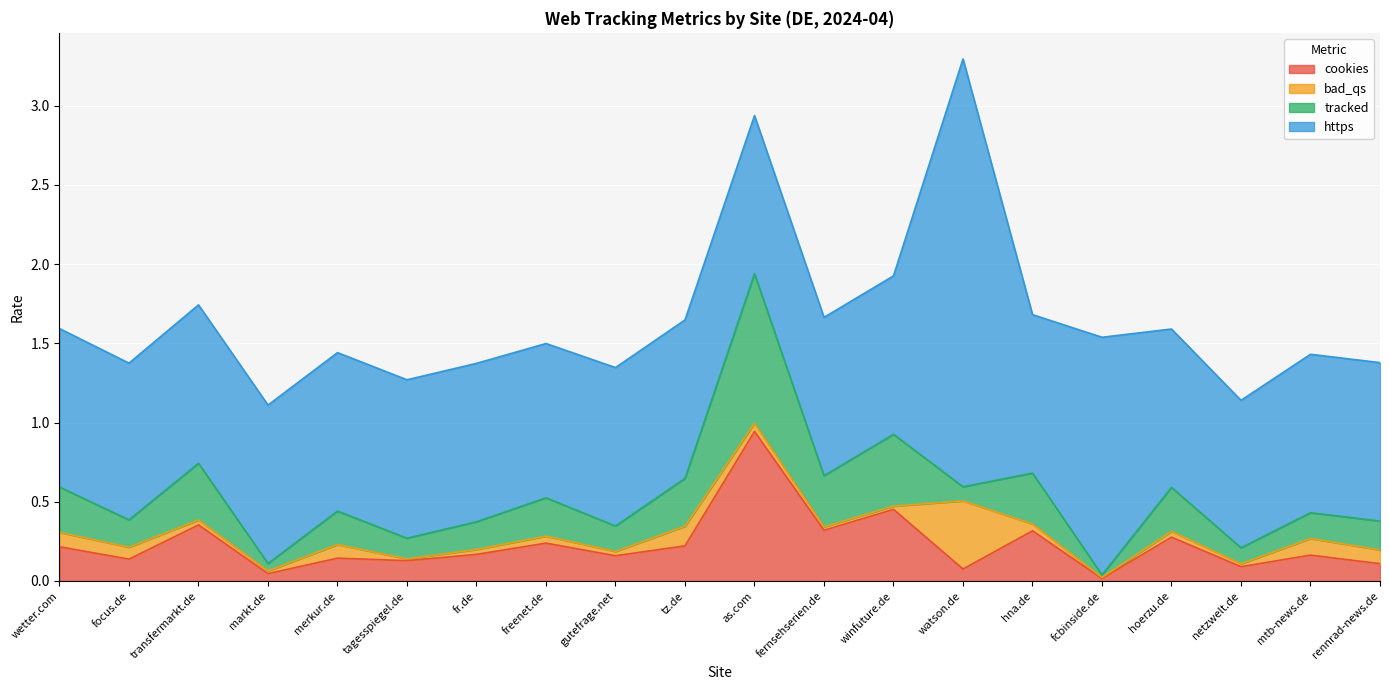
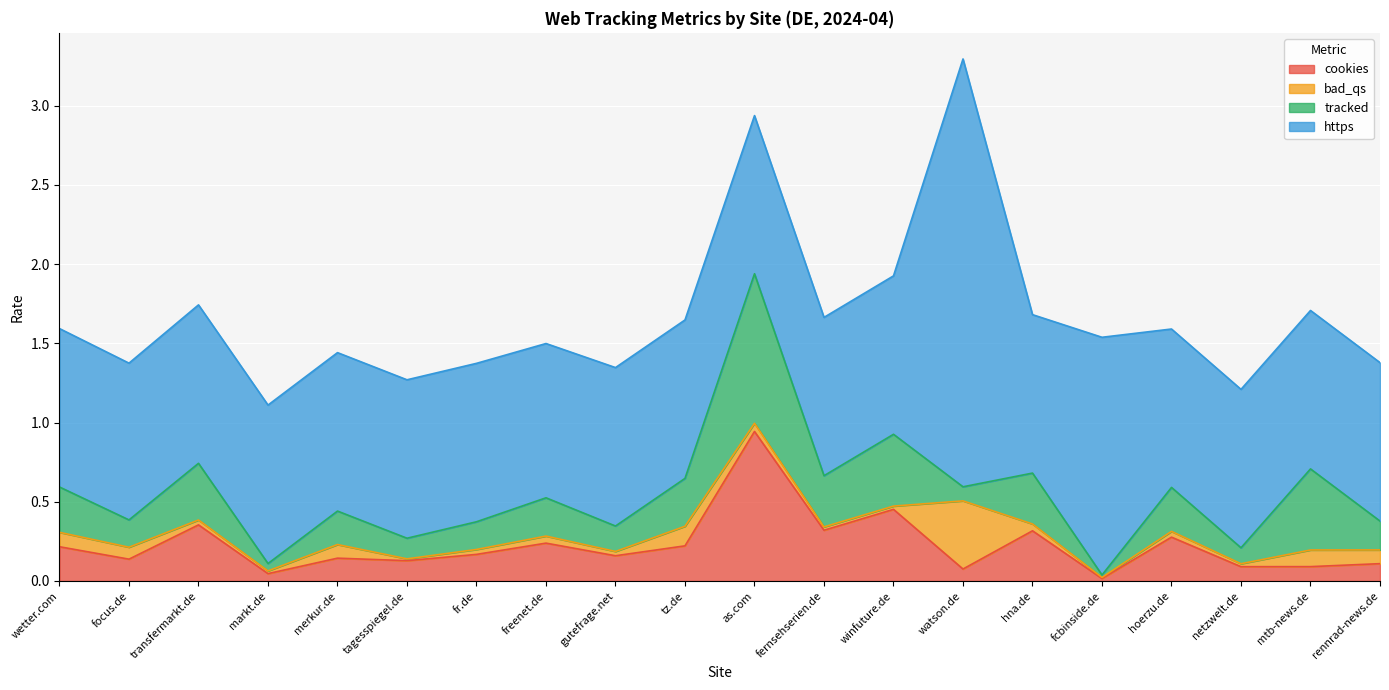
https, netzwelt.de: 0.93 -> 1.00
cookies, mtb-news.de: 0.16 -> 0.09
tracked, mtb-news.de: 0.16 -> 0.51
